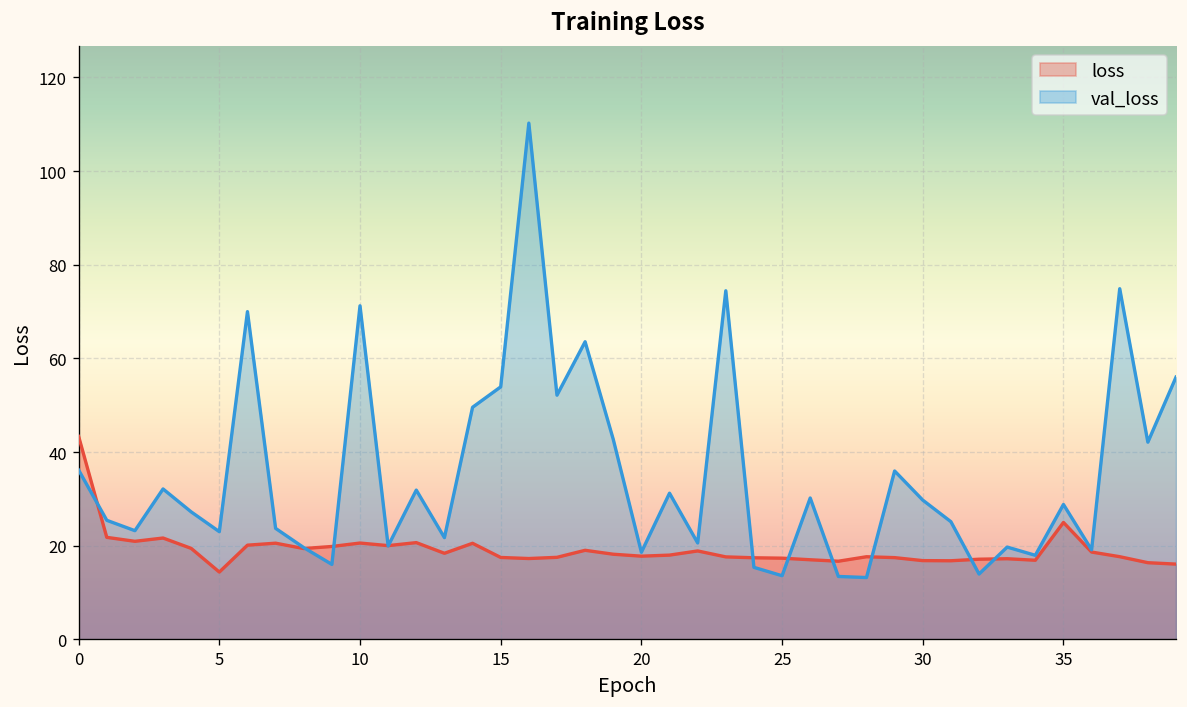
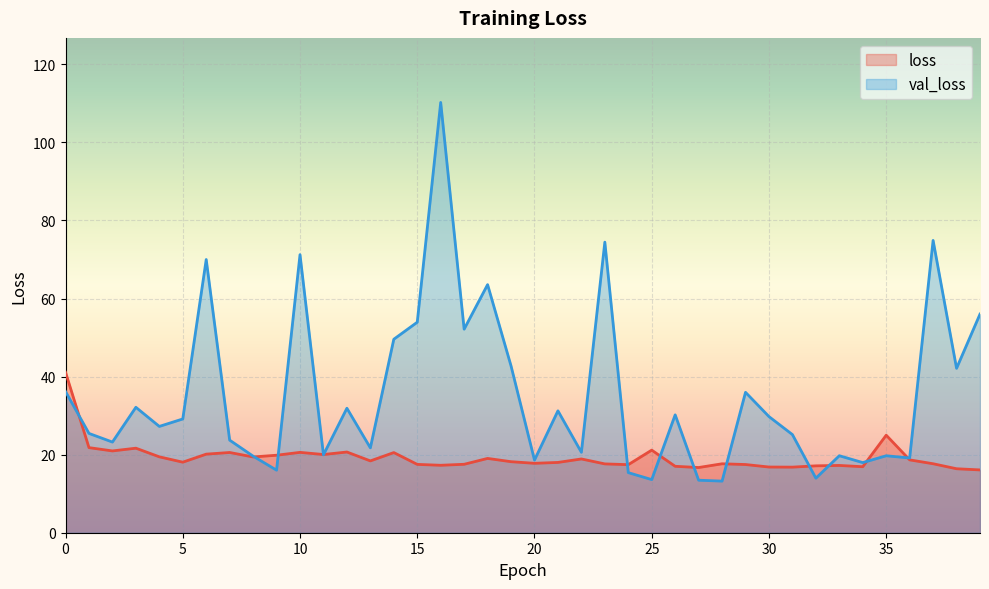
loss, 0: 43 -> 41
loss, 5: 14 -> 18
val_loss, 5: 23 -> 29
loss, 25: 17 -> 21
val_loss, 35: 29 -> 20
